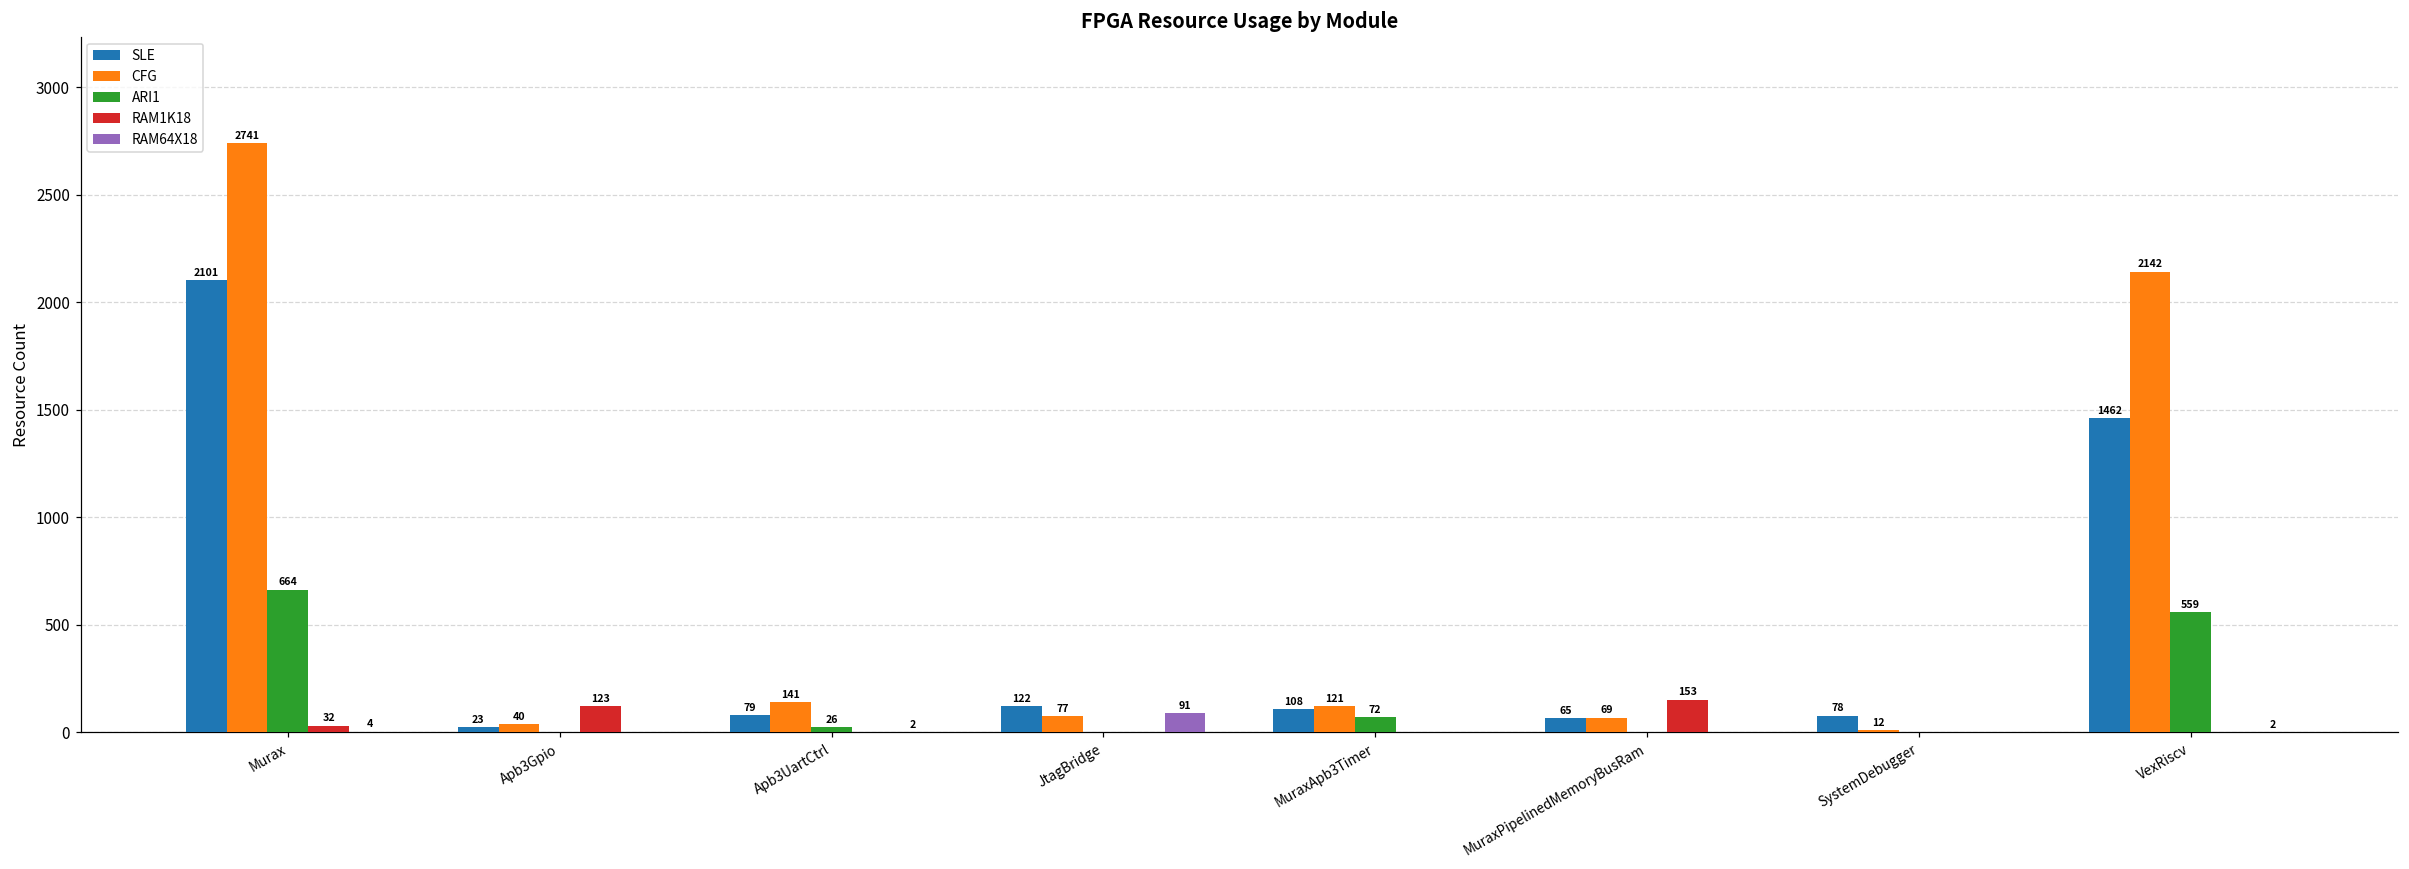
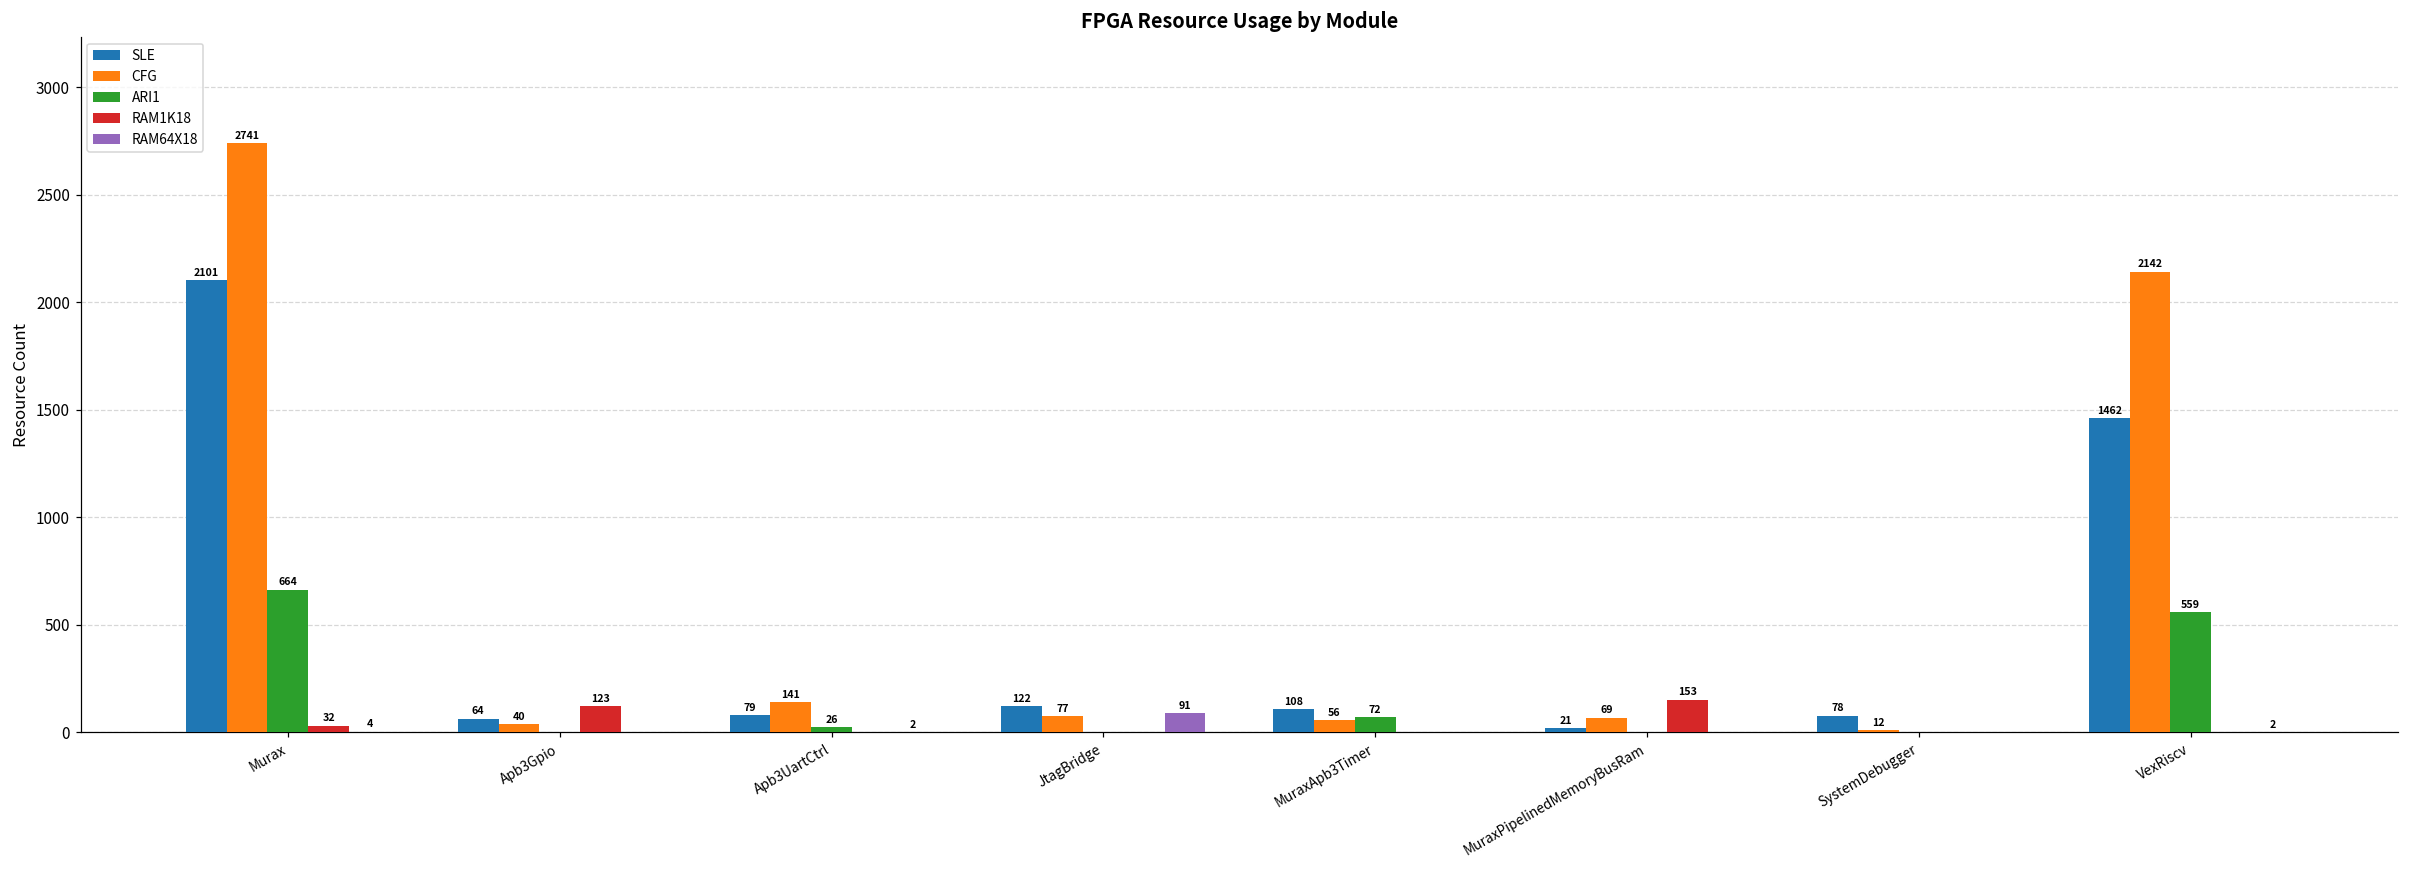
SLE, Apb3Gpio: 23 -> 64
CFG, MuraxApb3Timer: 121 -> 56
SLE, MuraxPipelinedMemoryBusRam: 65 -> 21
